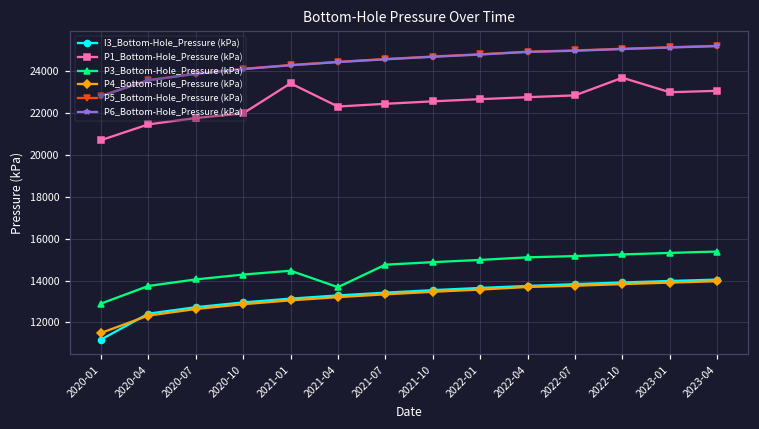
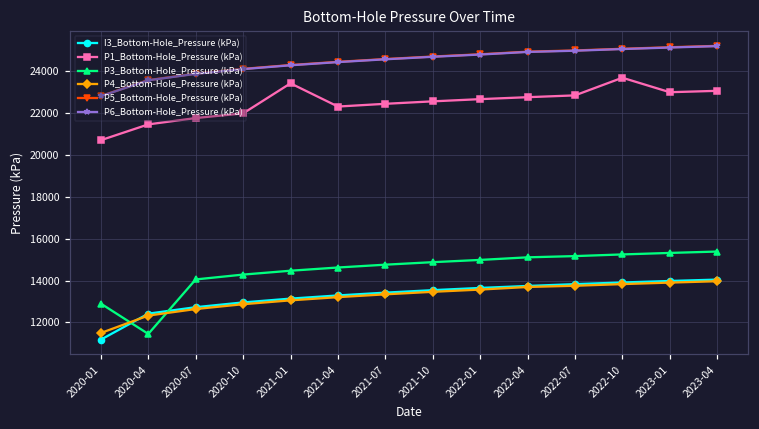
P3_Bottom-Hole_Pressure (kPa), 2020-04: 13700 -> 11500
P3_Bottom-Hole_Pressure (kPa), 2021-04: 13700 -> 14600
